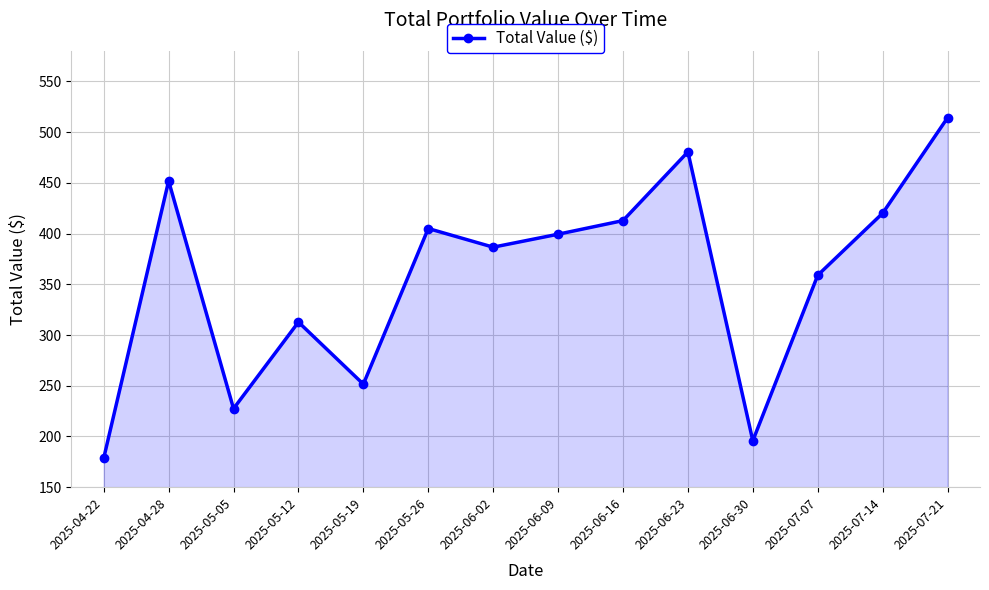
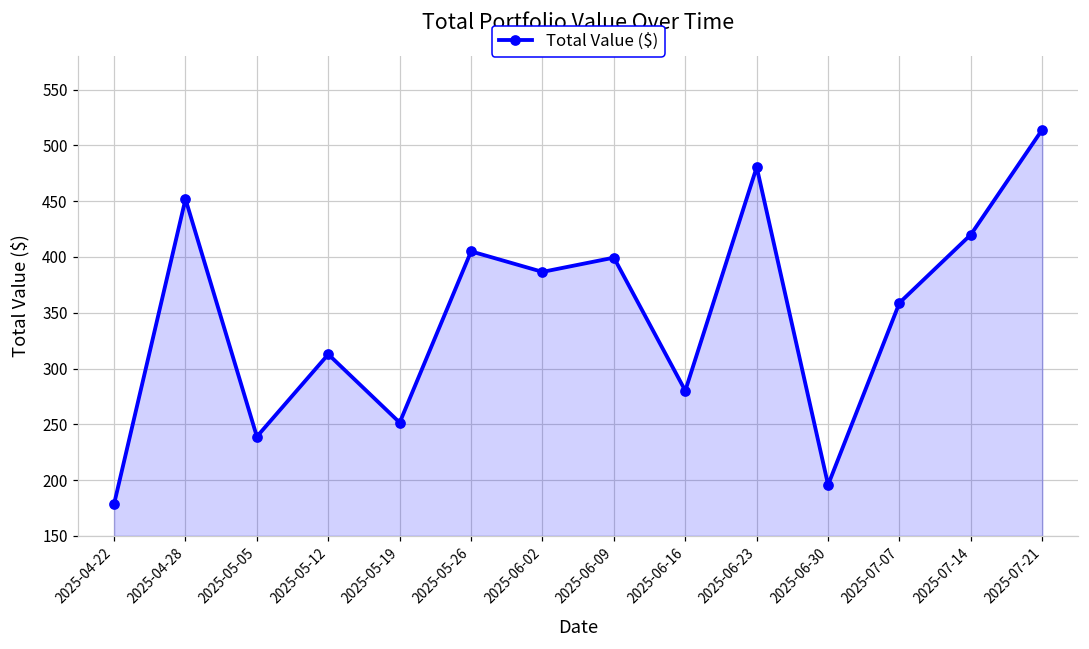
2025-05-05: 227 -> 239
2025-06-16: 413 -> 280
